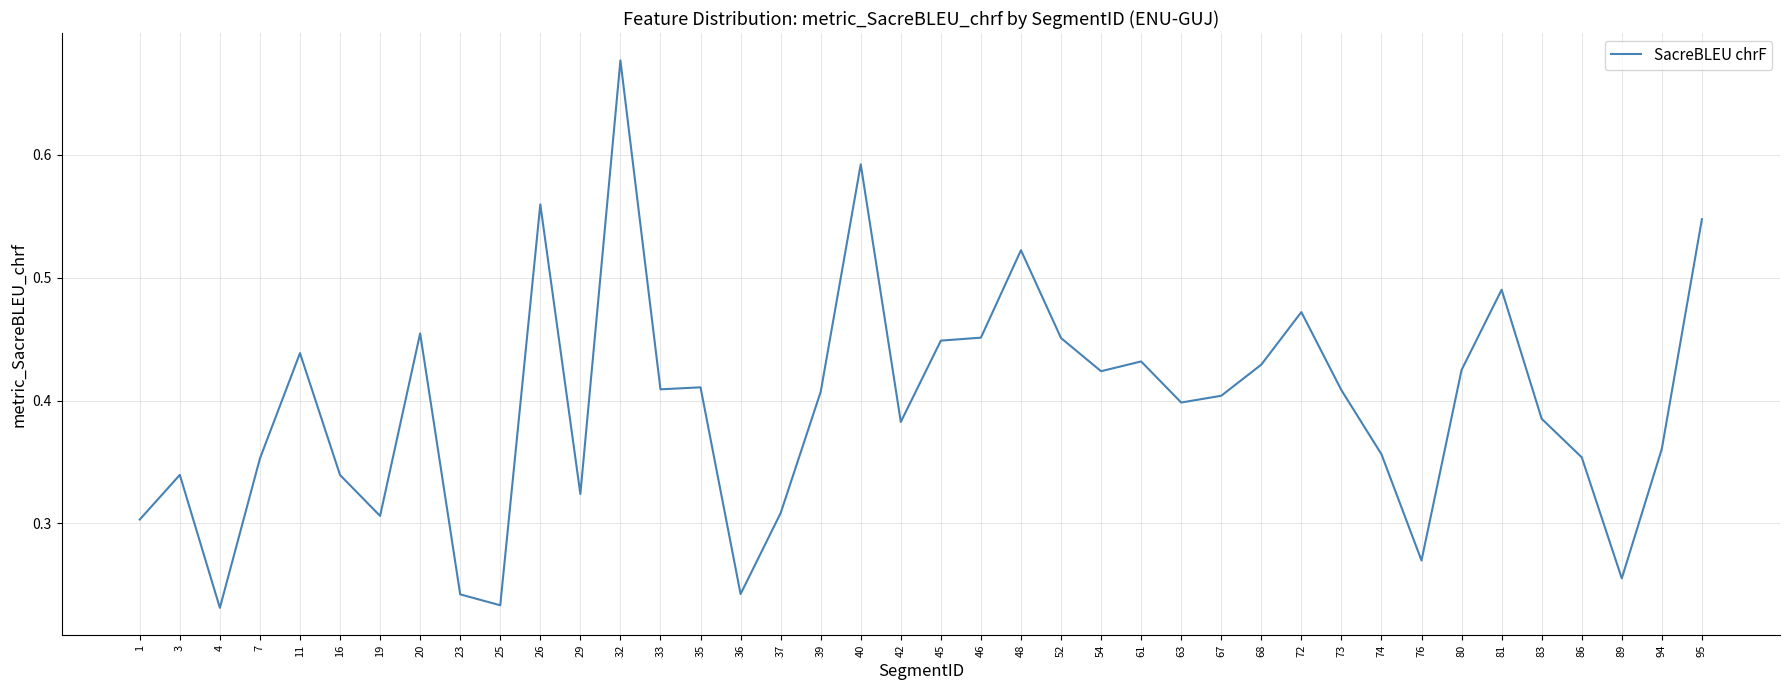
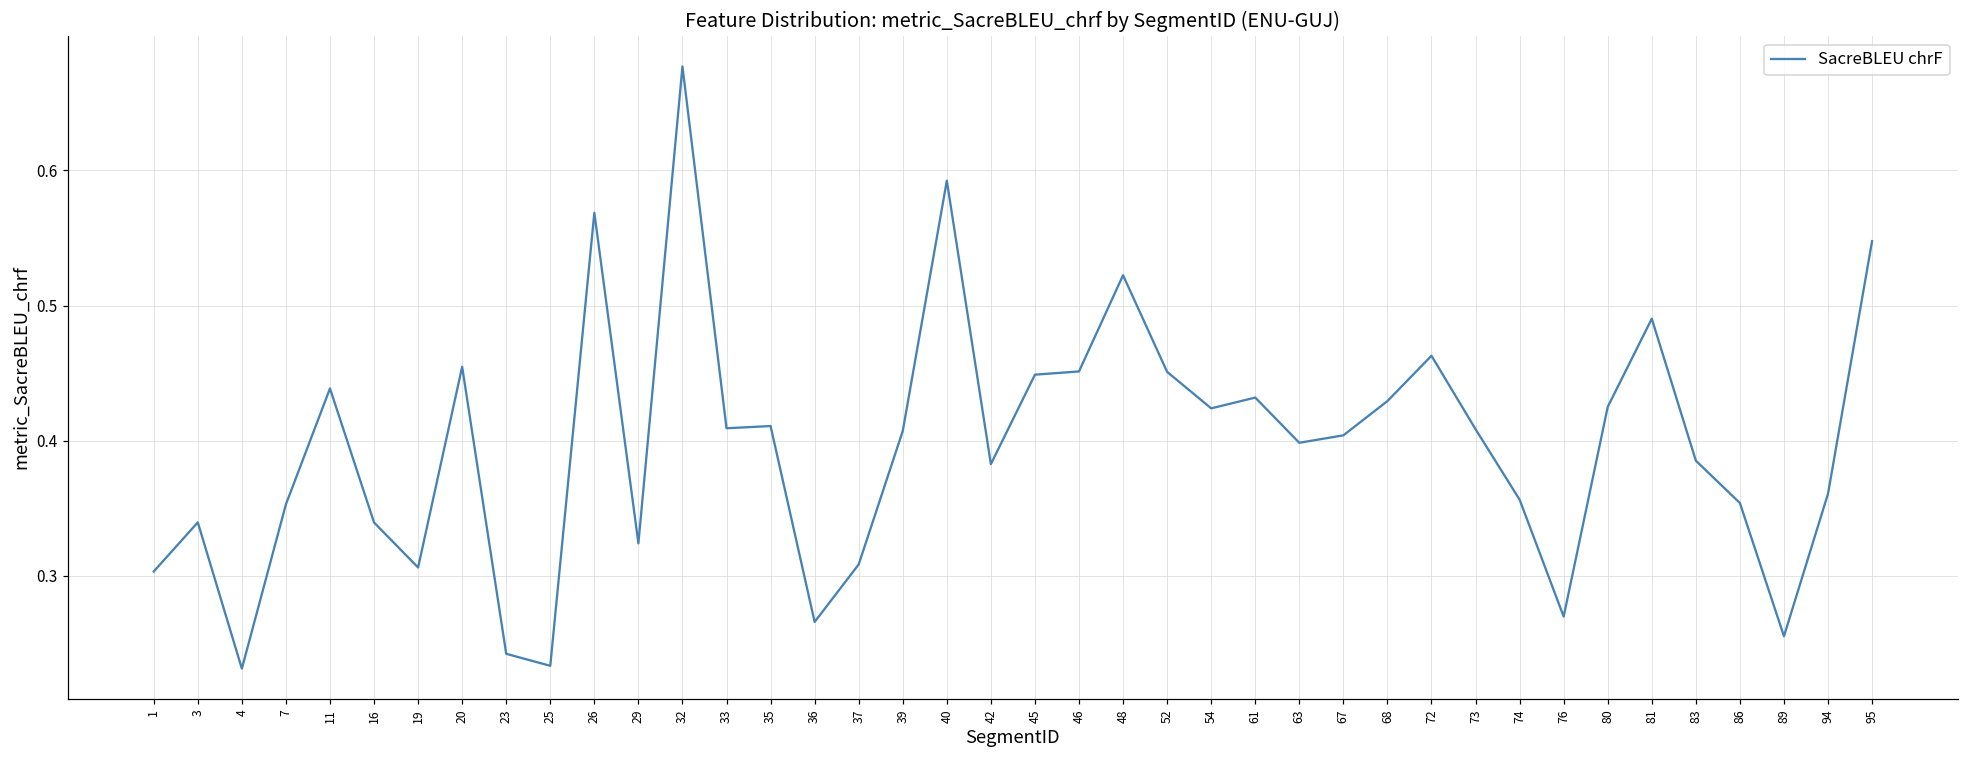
26: 0.560 -> 0.569
36: 0.243 -> 0.266
72: 0.472 -> 0.463
